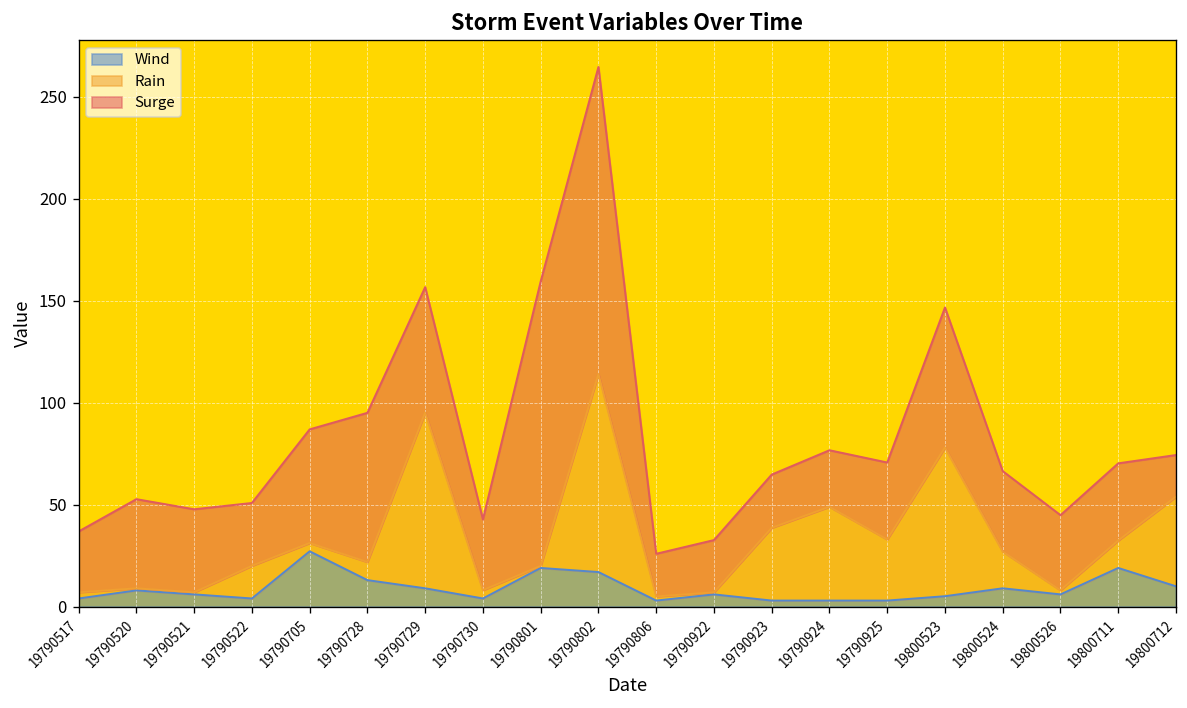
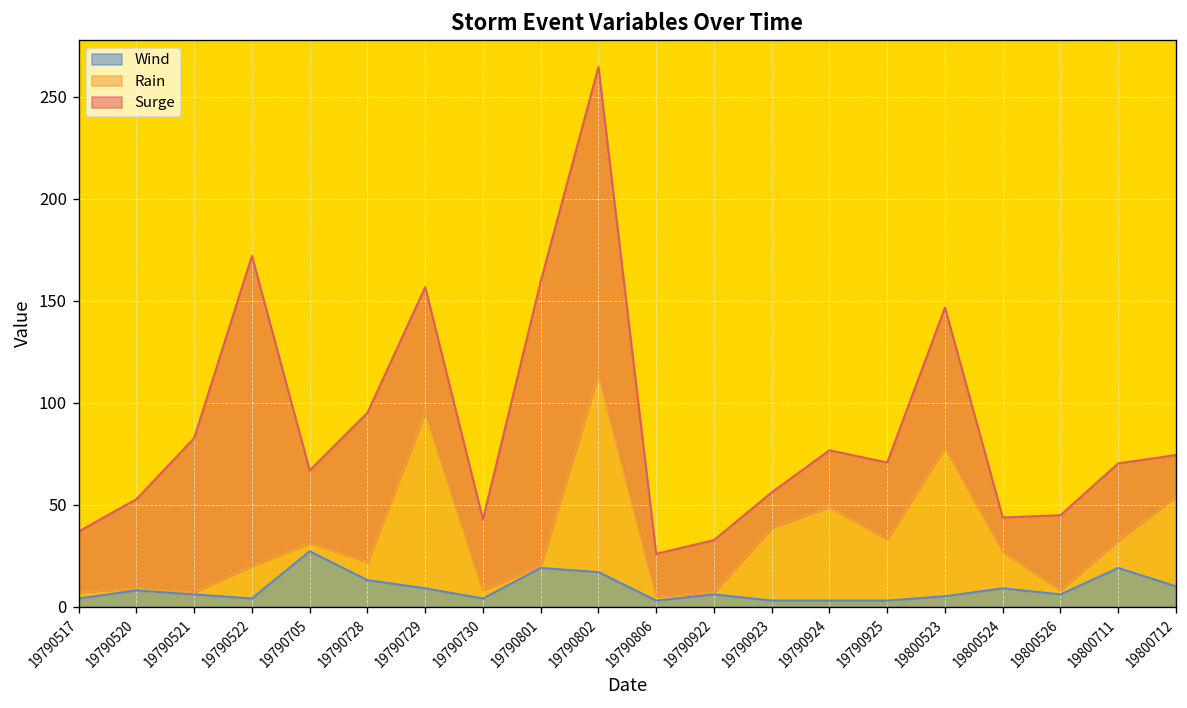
Surge, 19790521: 41 -> 76
Surge, 19790522: 31 -> 152
Surge, 19790705: 56 -> 36
Surge, 19790923: 26 -> 17
Surge, 19800524: 39 -> 17
